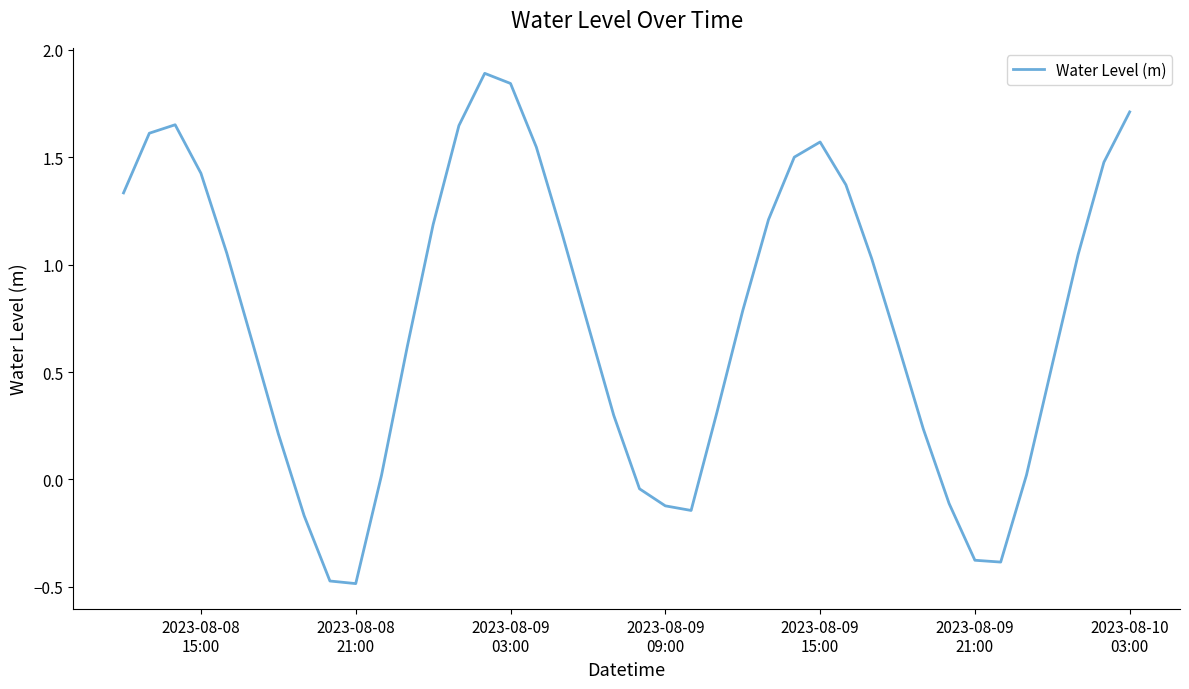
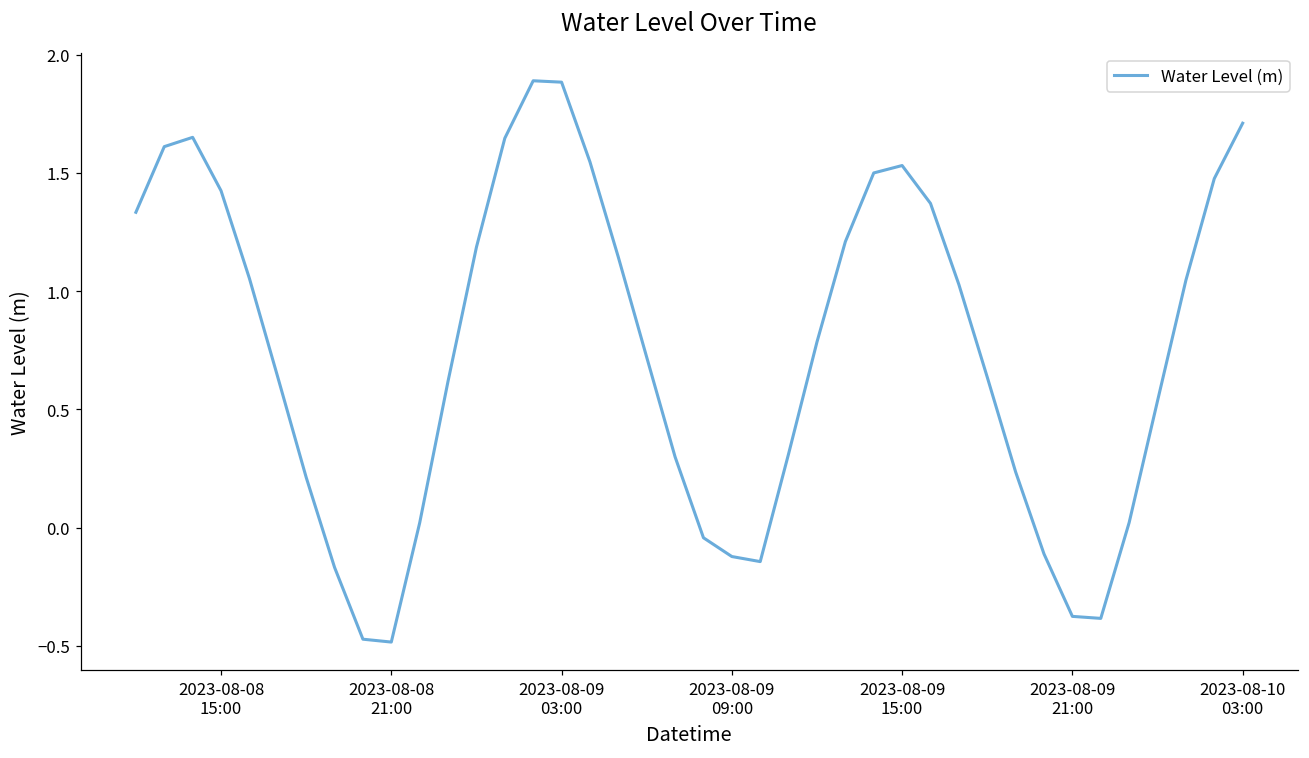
2023-08-09 03:00: 1.84 -> 1.88
2023-08-09 15:00: 1.57 -> 1.53
